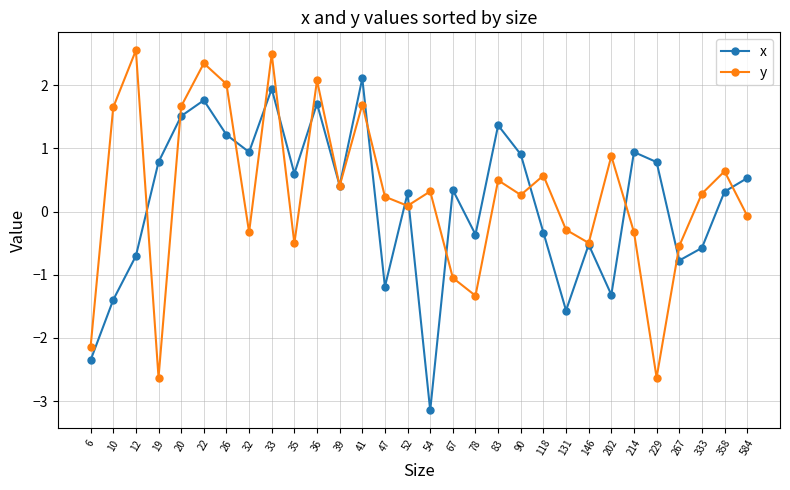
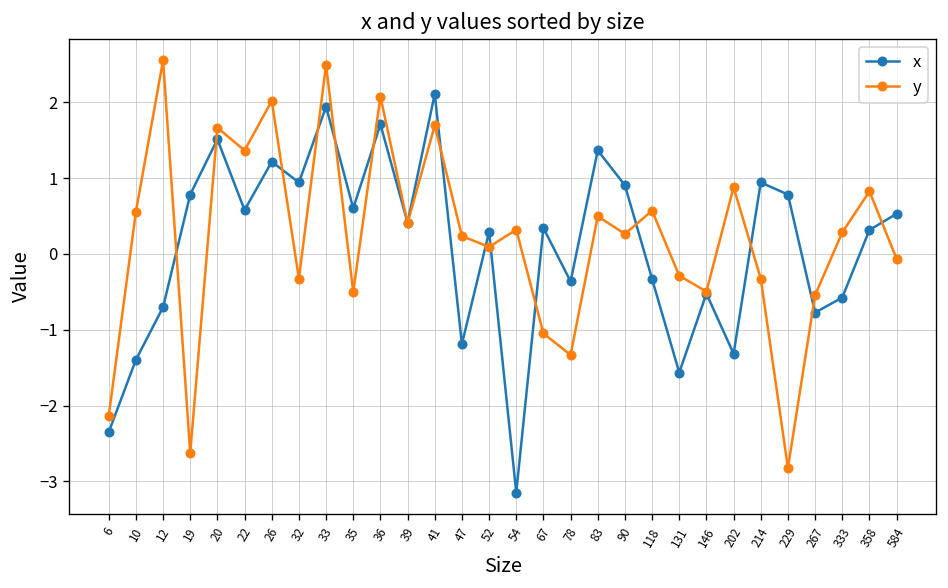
y, 10: 1.6 -> 0.6
x, 22: 1.8 -> 0.6
y, 22: 2.3 -> 1.4
y, 229: -2.6 -> -2.8
y, 358: 0.6 -> 0.8
